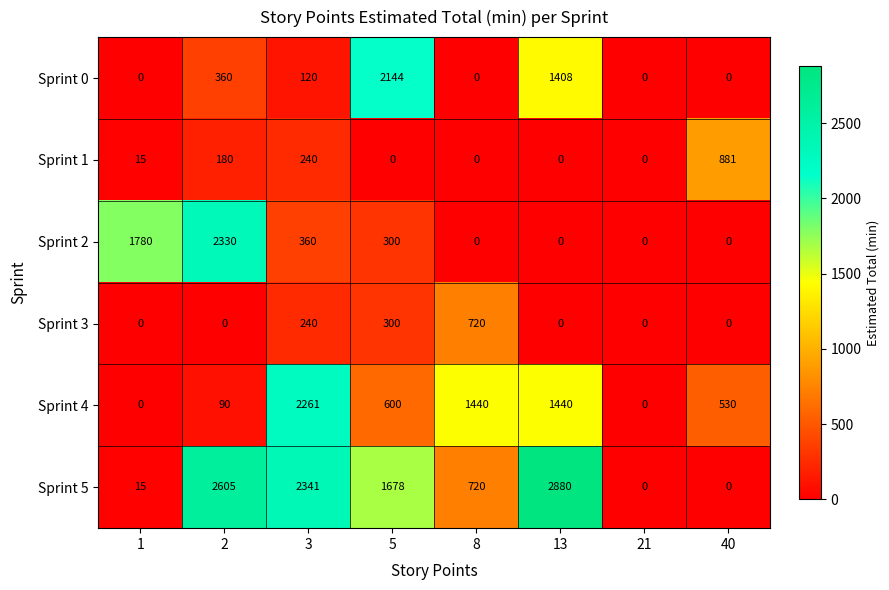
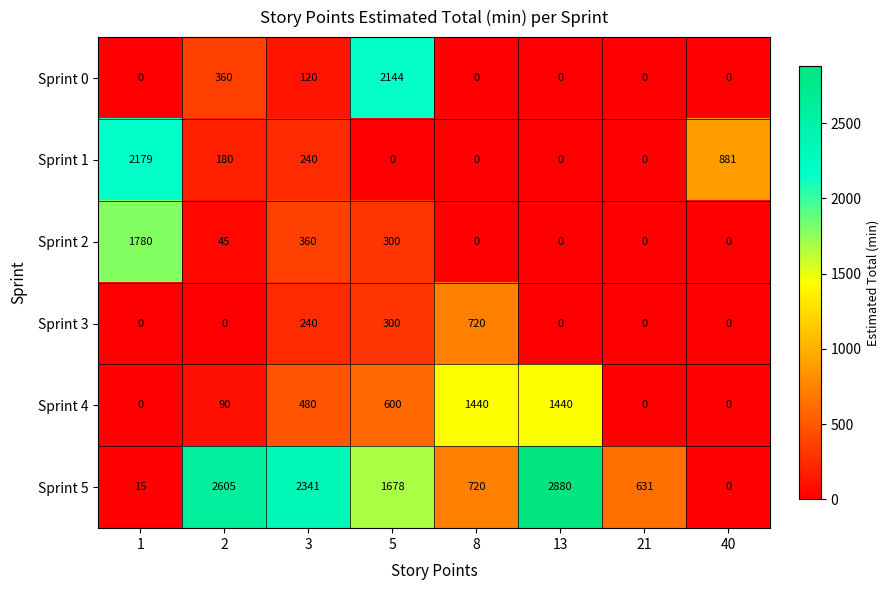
Sprint 0, 13: 1408 -> 0
Sprint 1, 1: 15 -> 2179
Sprint 2, 2: 2330 -> 45
Sprint 4, 3: 2261 -> 480
Sprint 4, 40: 530 -> 0
Sprint 5, 21: 0 -> 631
